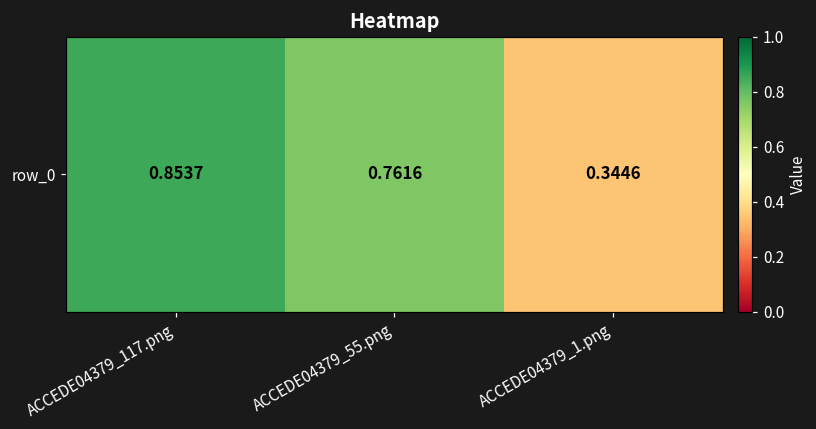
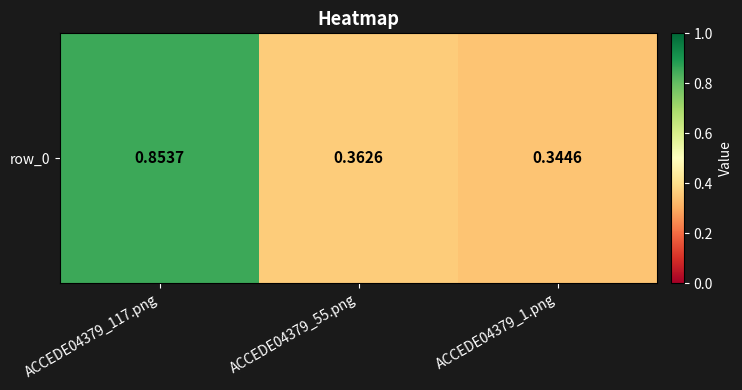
row_0, ACCEDE04379_55.png: 0.7616 -> 0.3626
